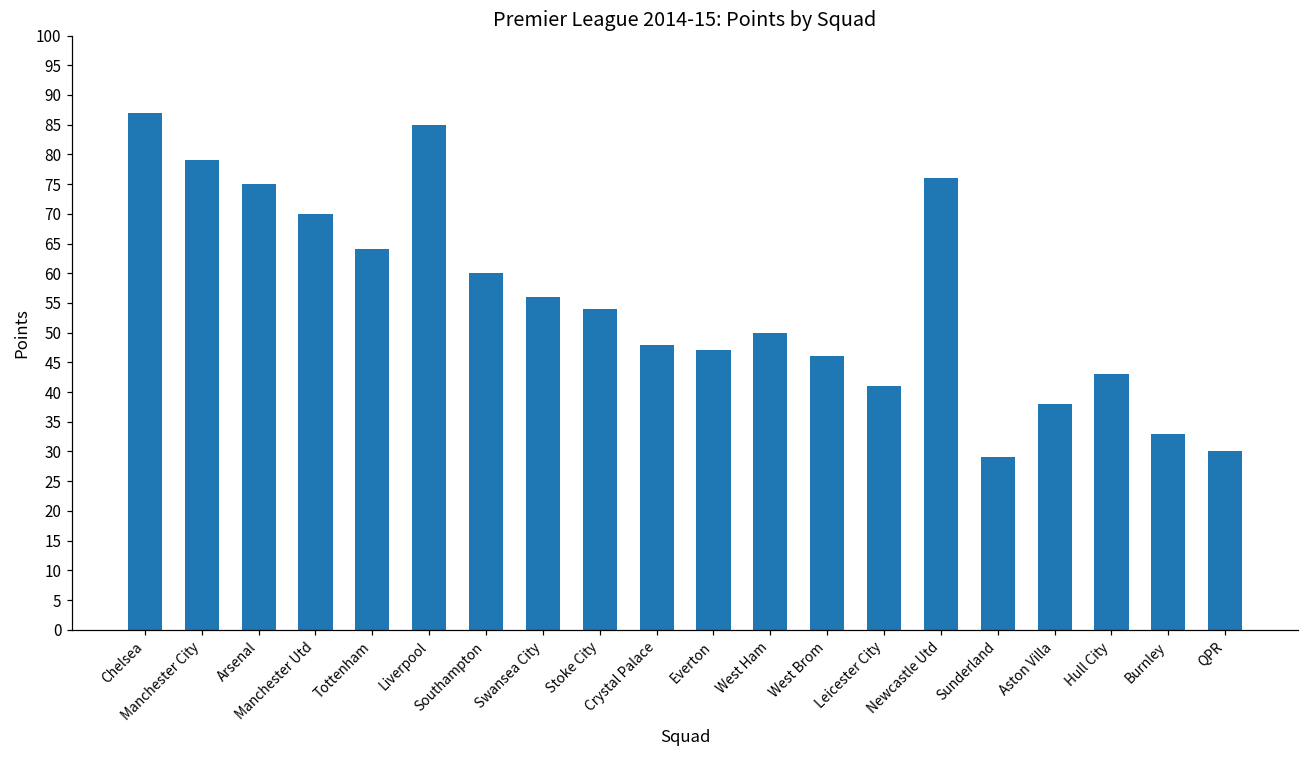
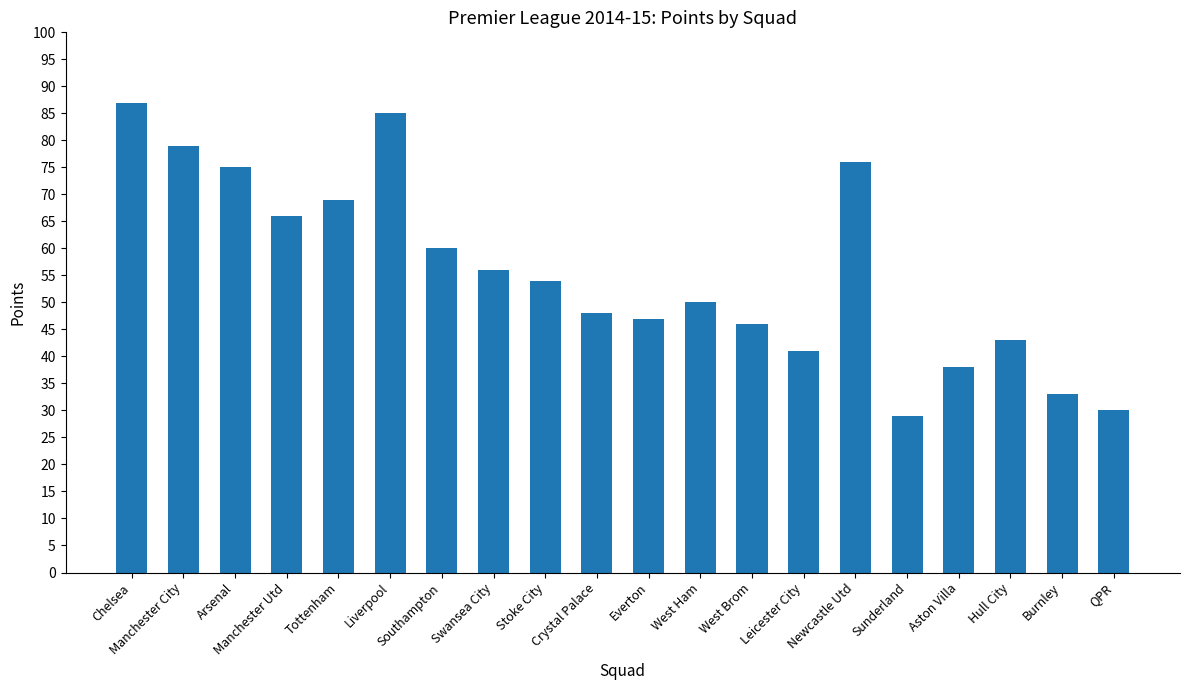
Manchester Utd: 70 -> 66
Tottenham: 64 -> 69
